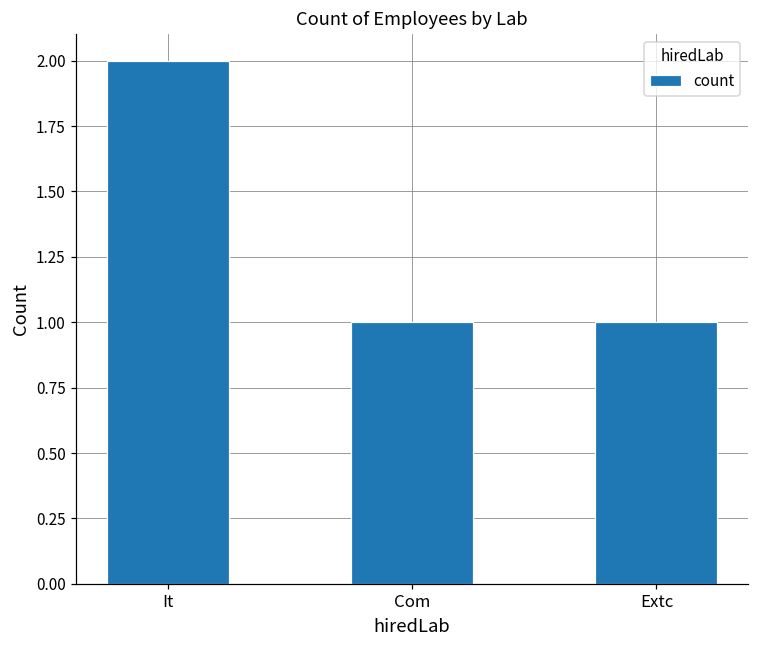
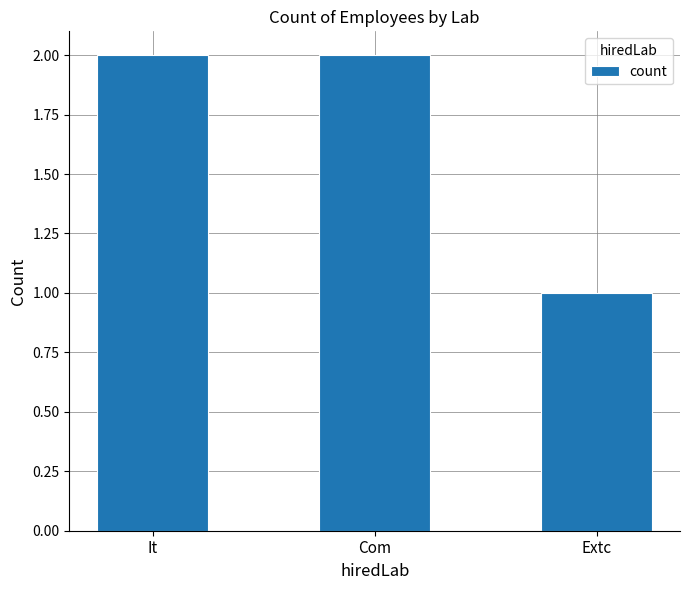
Com: 1 -> 2
